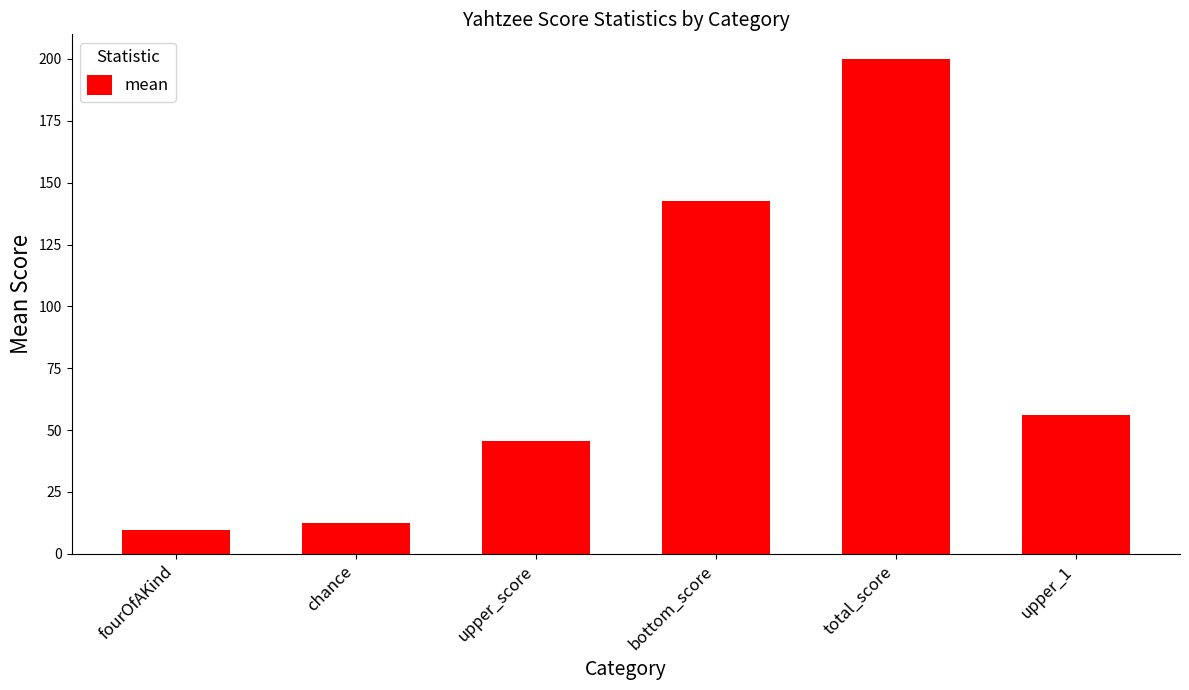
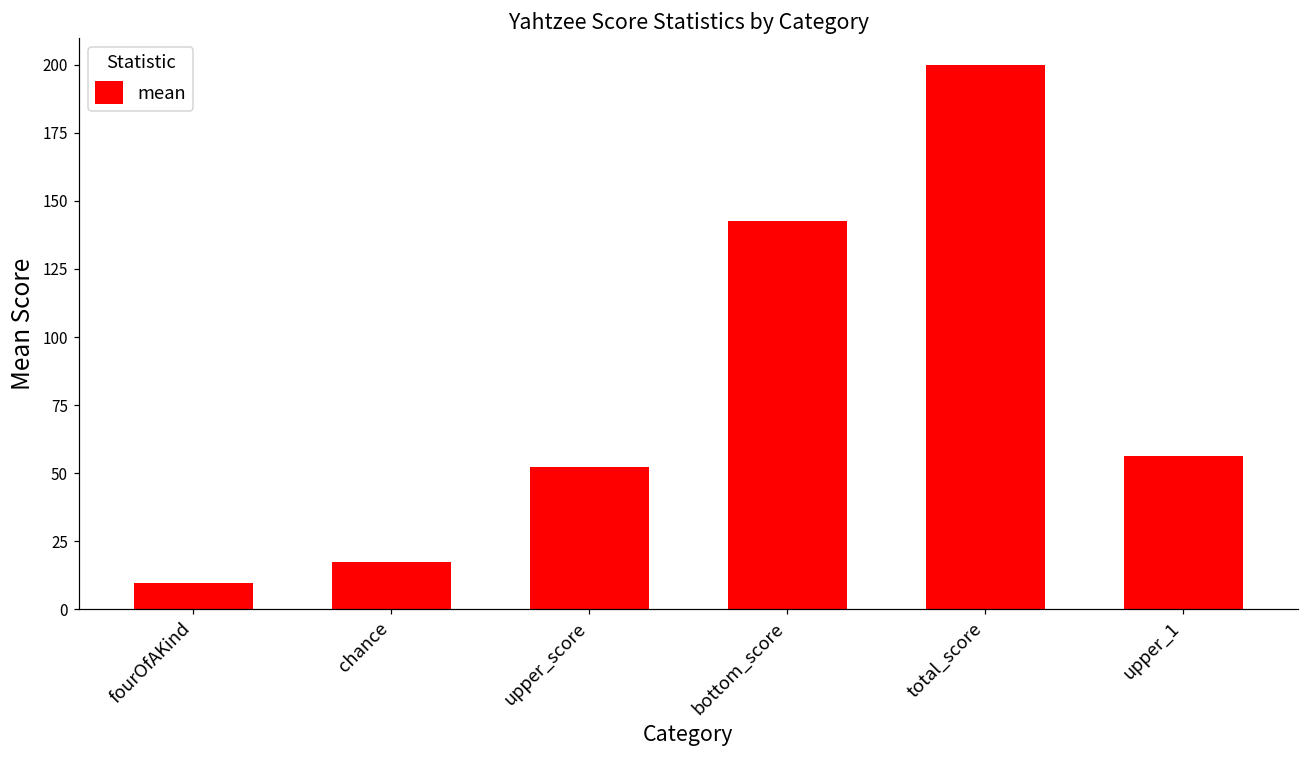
chance: 13 -> 18
upper_score: 45 -> 52
